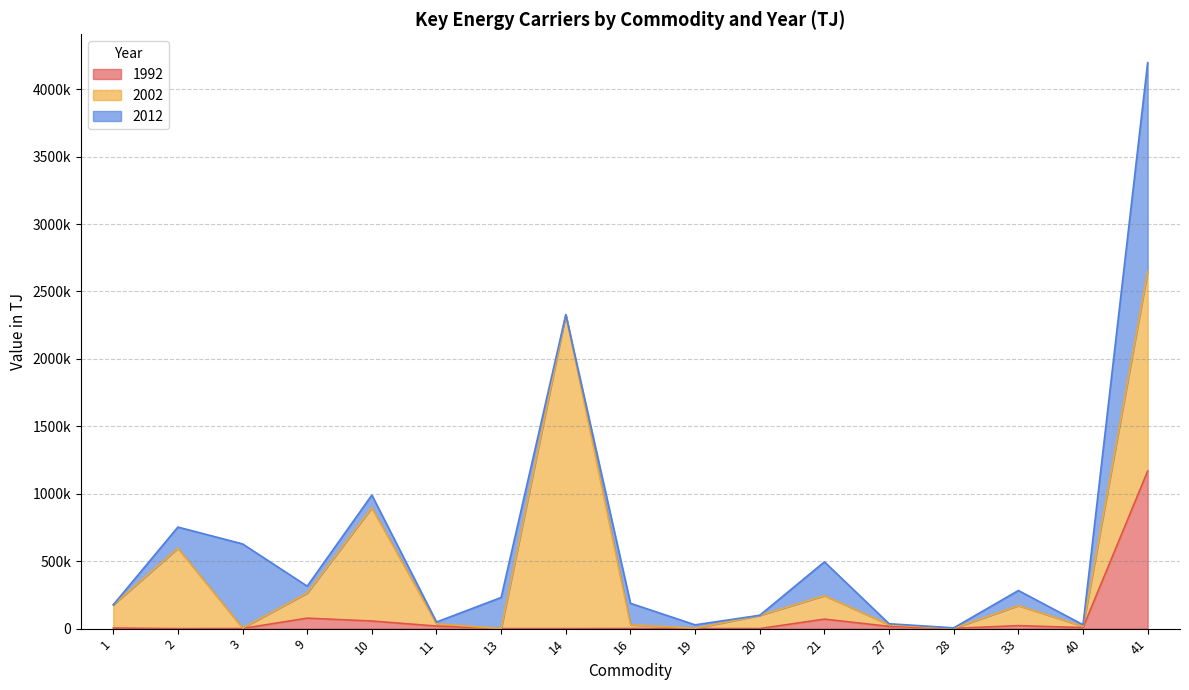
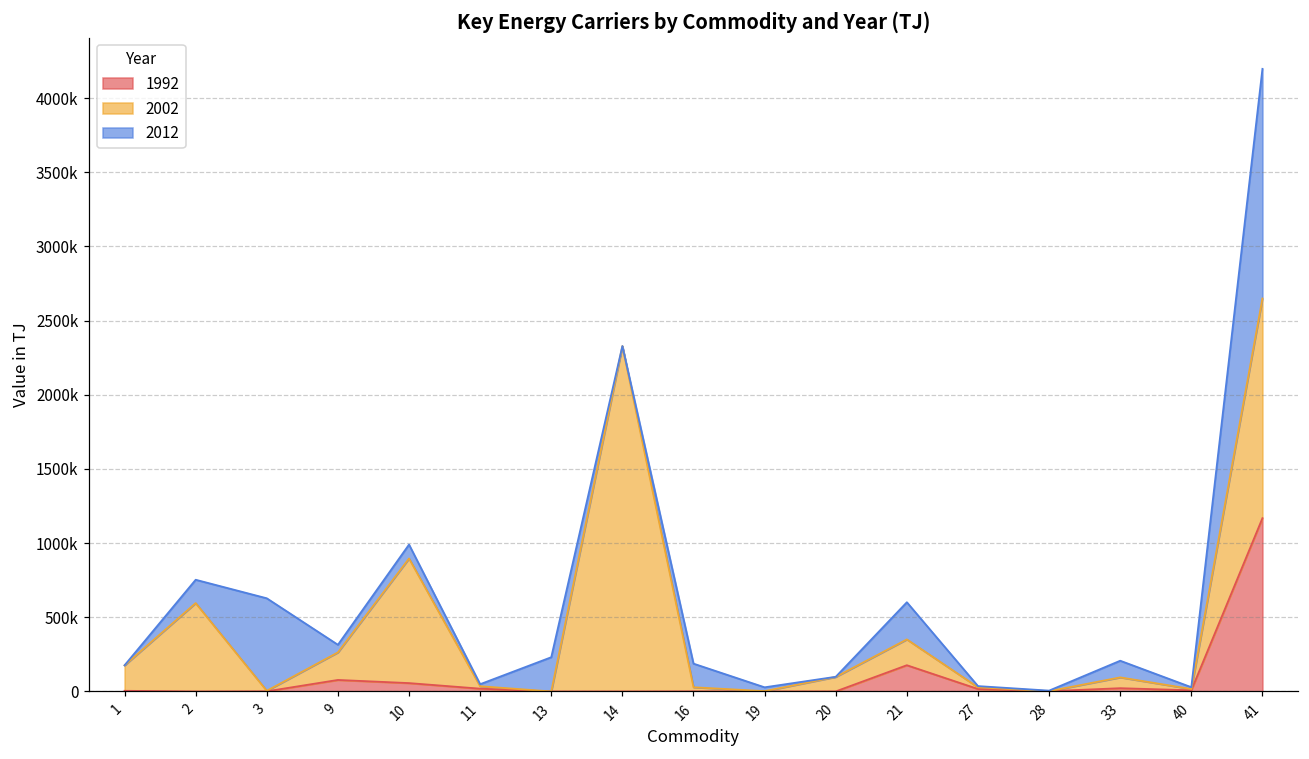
1992, 21: 70000 -> 180000
2002, 33: 150000 -> 70000
